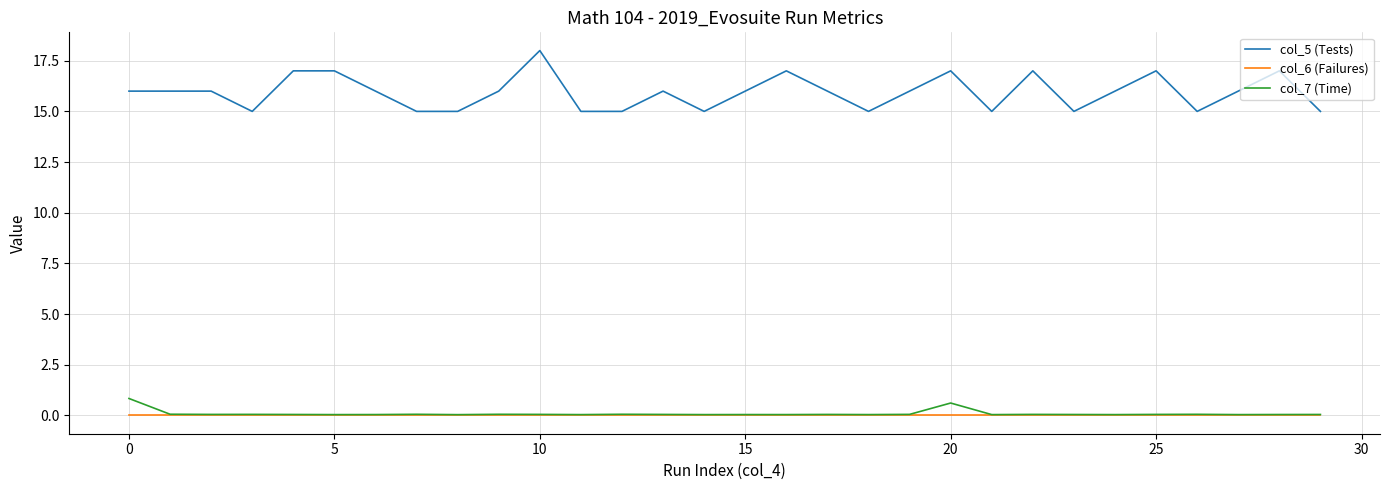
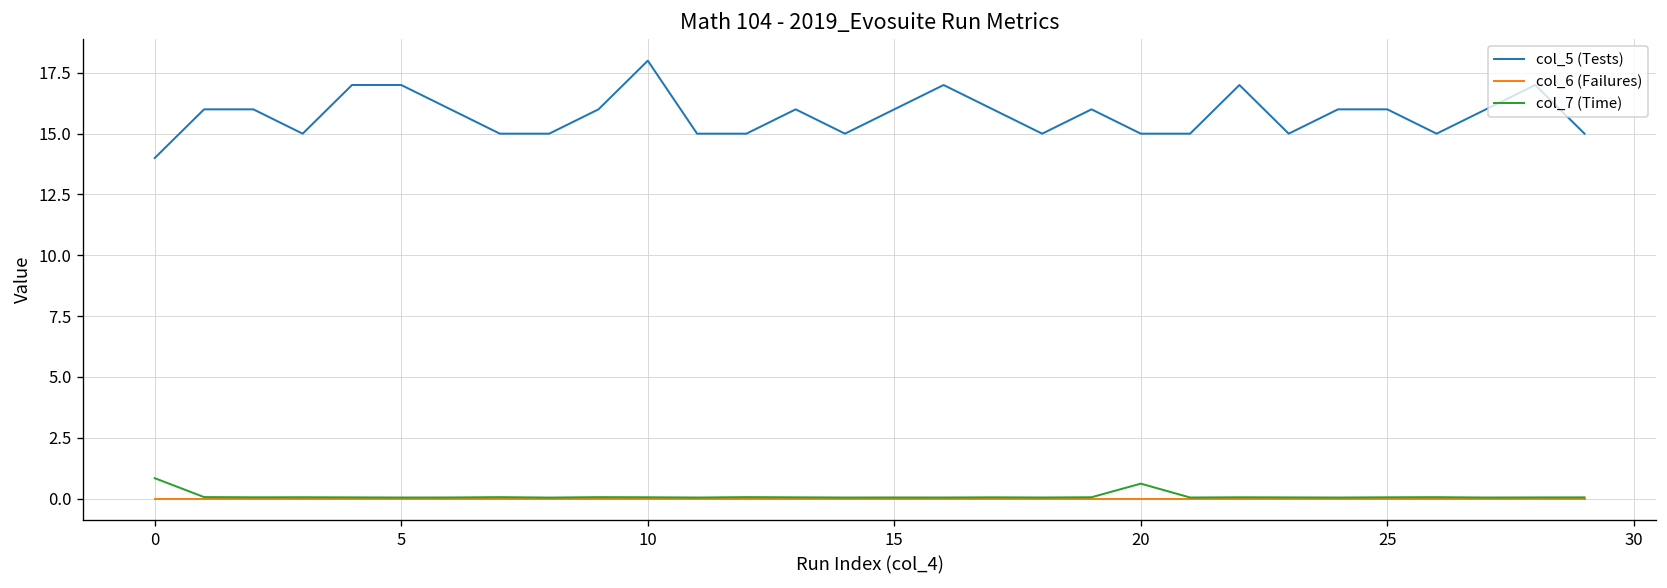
col_5 (Tests), 0: 16 -> 14
col_5 (Tests), 20: 17 -> 15
col_5 (Tests), 25: 17 -> 16
